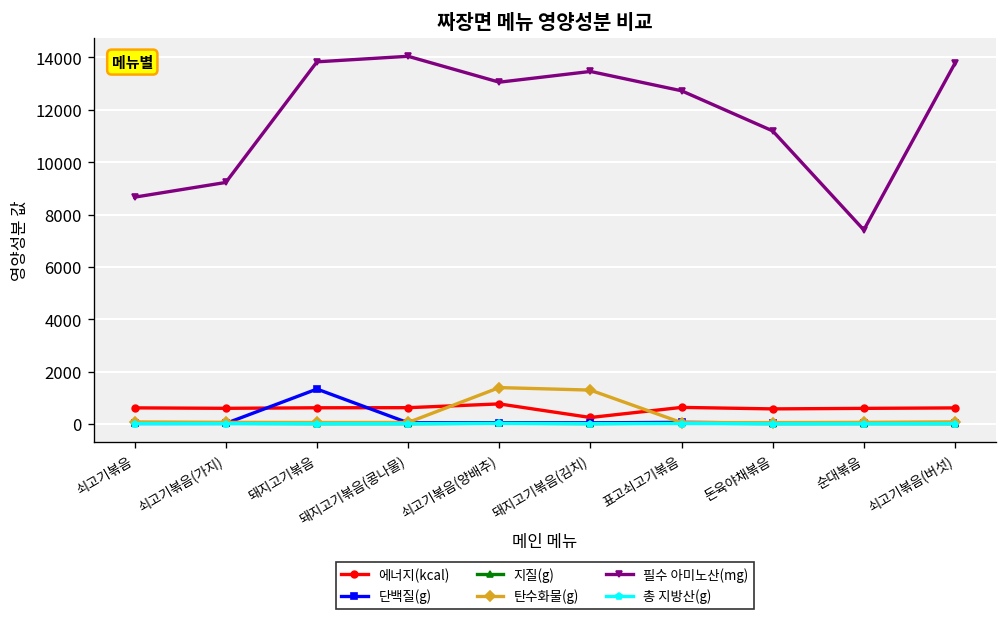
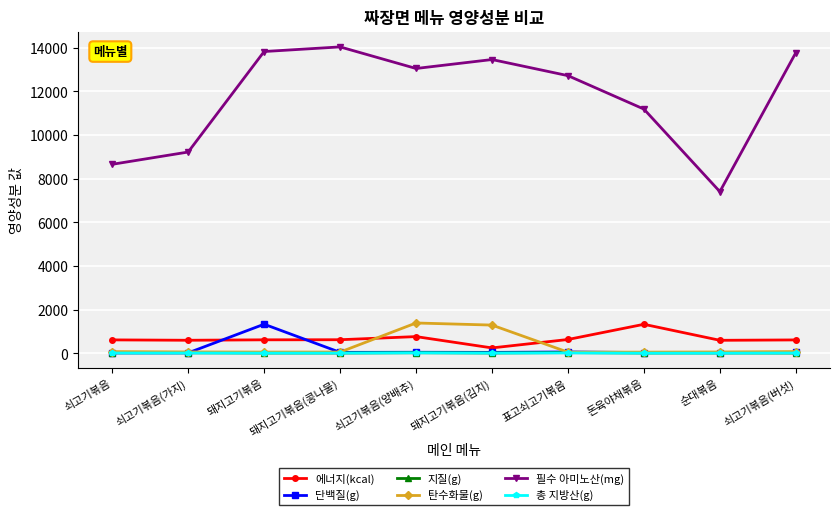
에너지(kcal), 돈육야채볶음: 600 -> 1300
